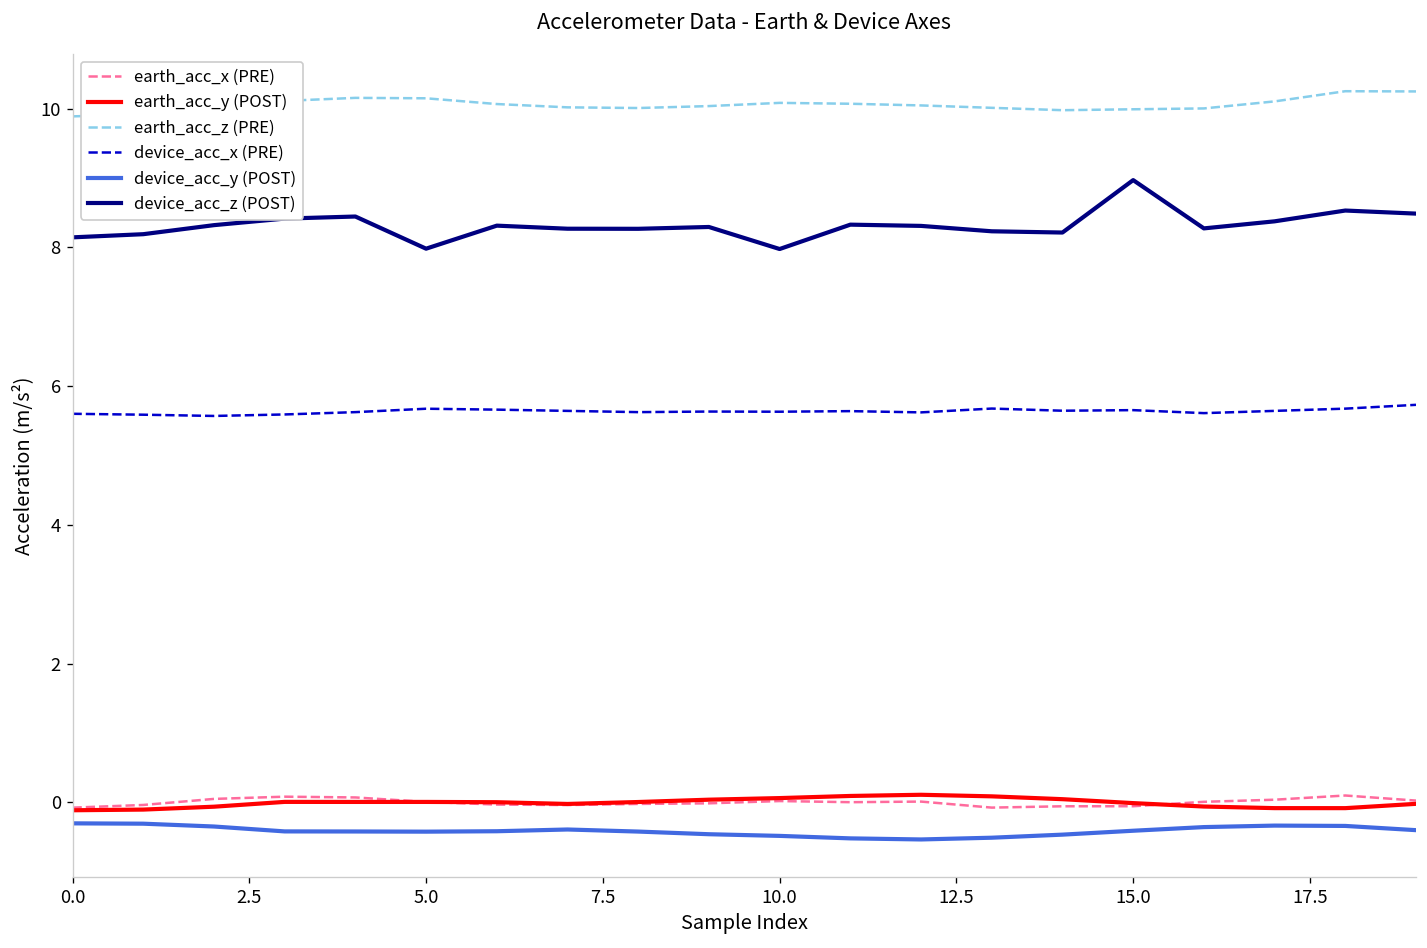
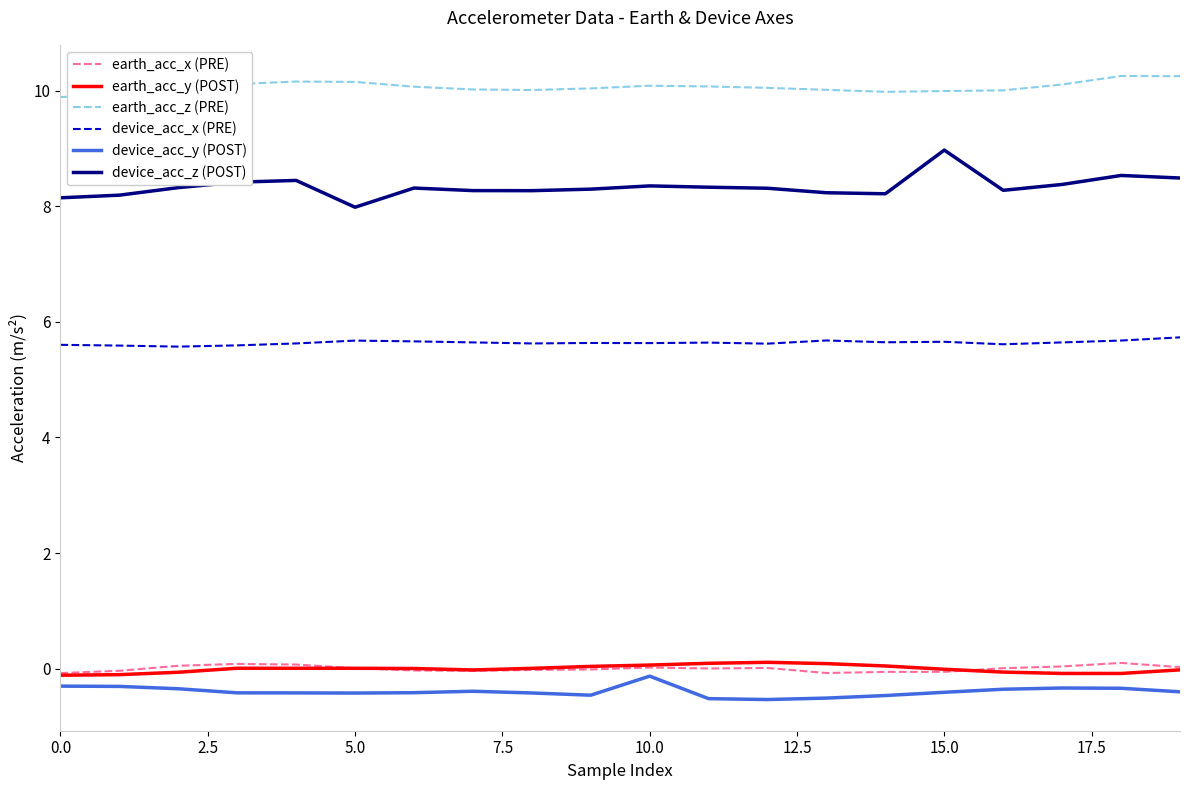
device_acc_y (POST), 10.0: -0.5 -> -0.1
device_acc_z (POST), 10.0: 8.0 -> 8.4
